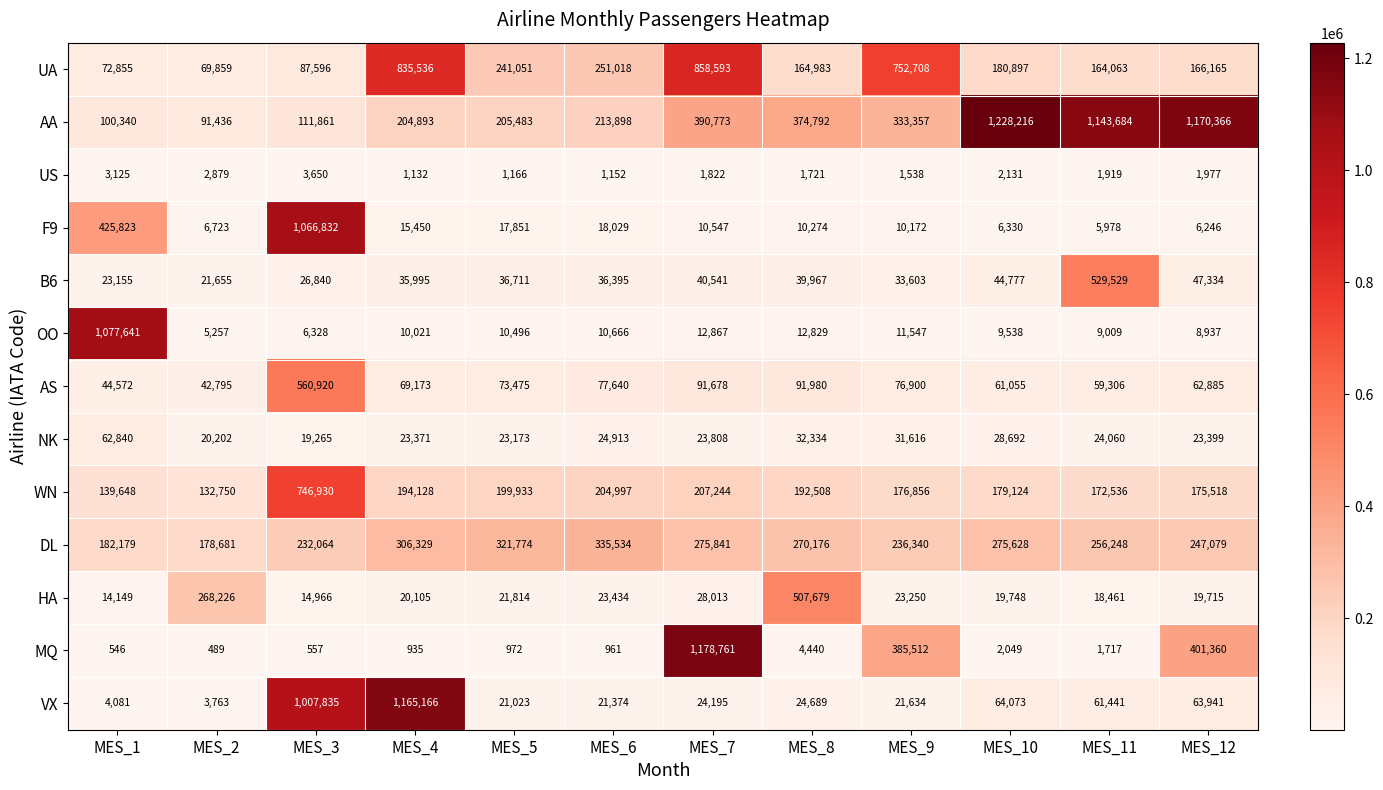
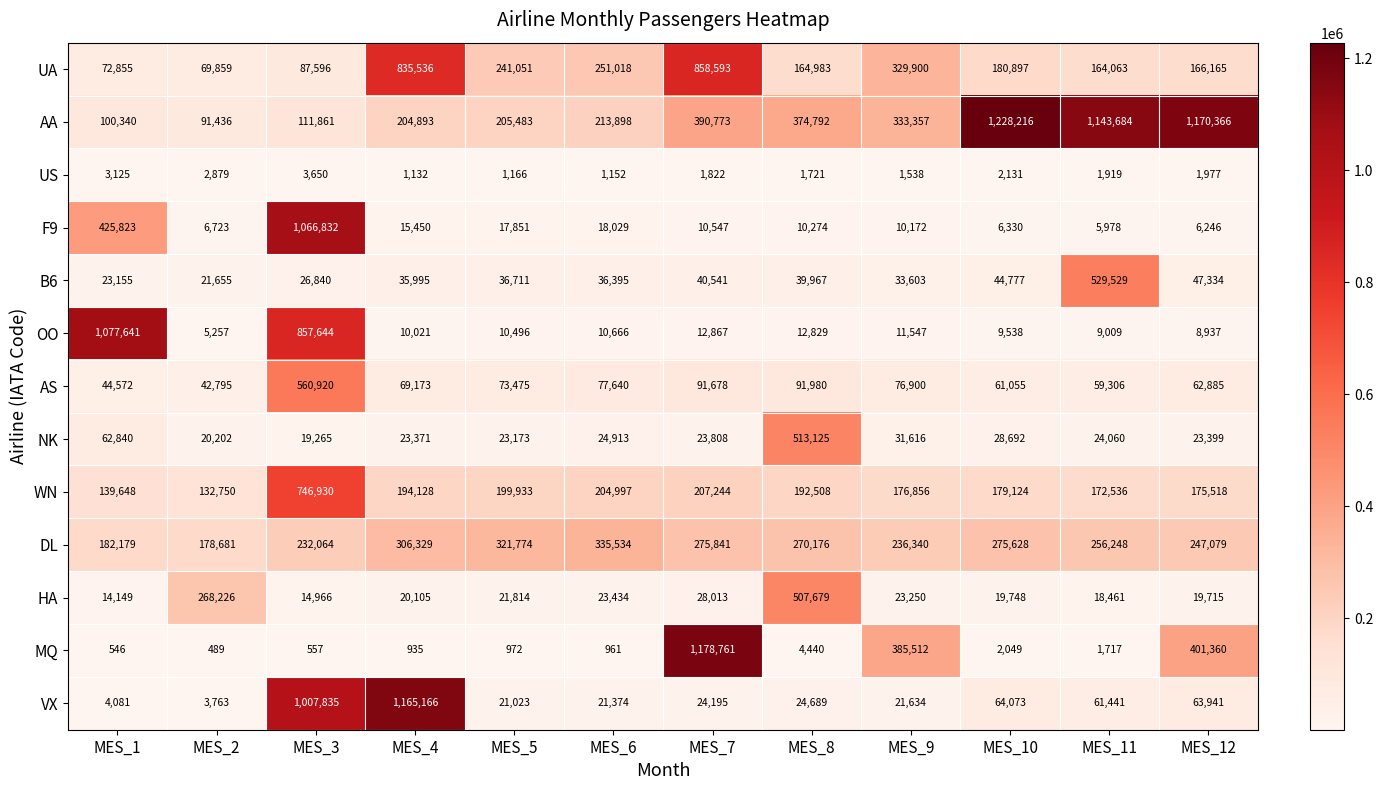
UA, MES_9: 752,708 -> 329,900
OO, MES_3: 6,328 -> 857,644
NK, MES_8: 32,334 -> 513,125
